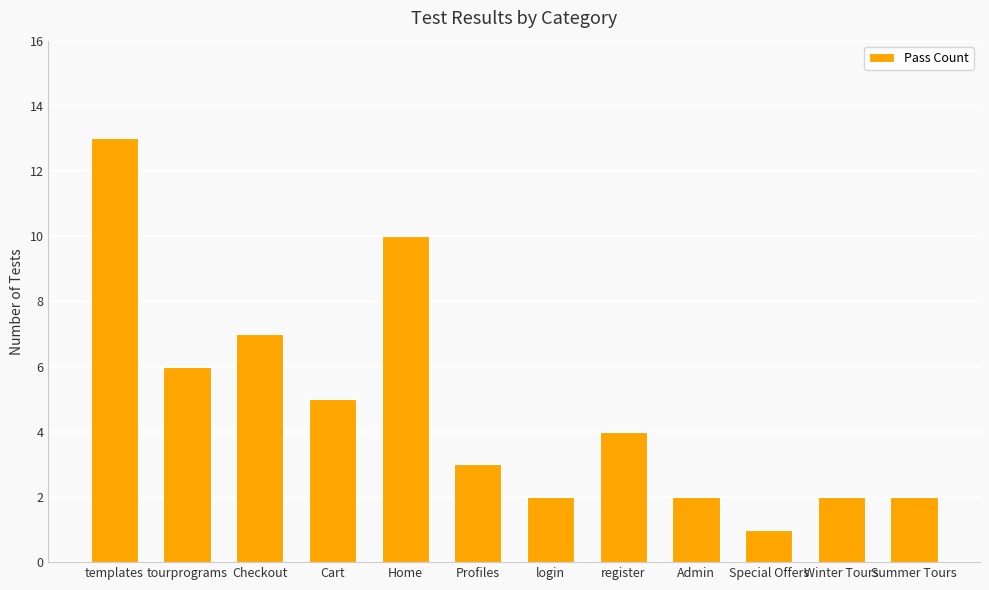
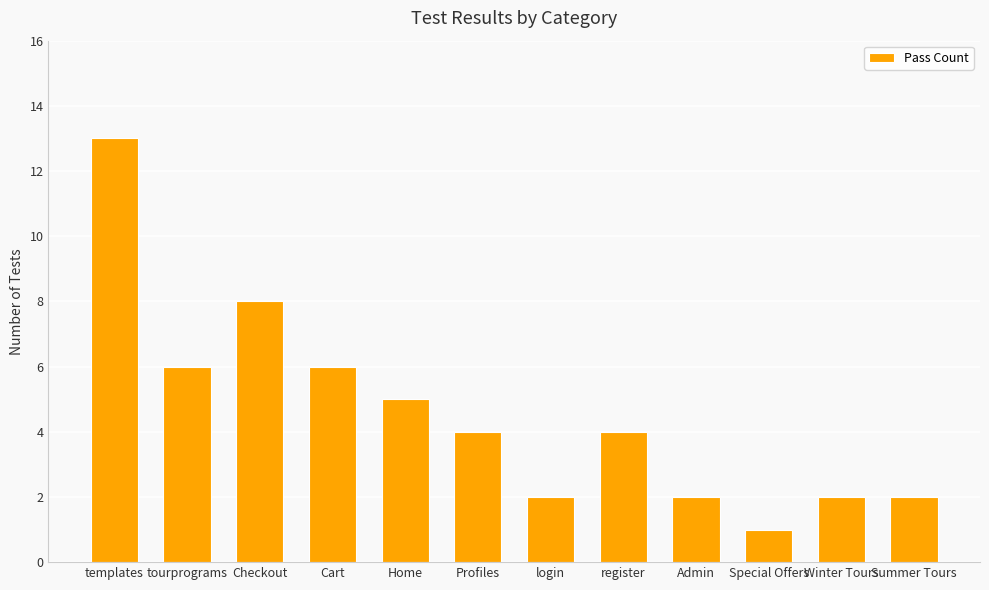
Checkout: 7 -> 8
Cart: 5 -> 6
Home: 10 -> 5
Profiles: 3 -> 4
